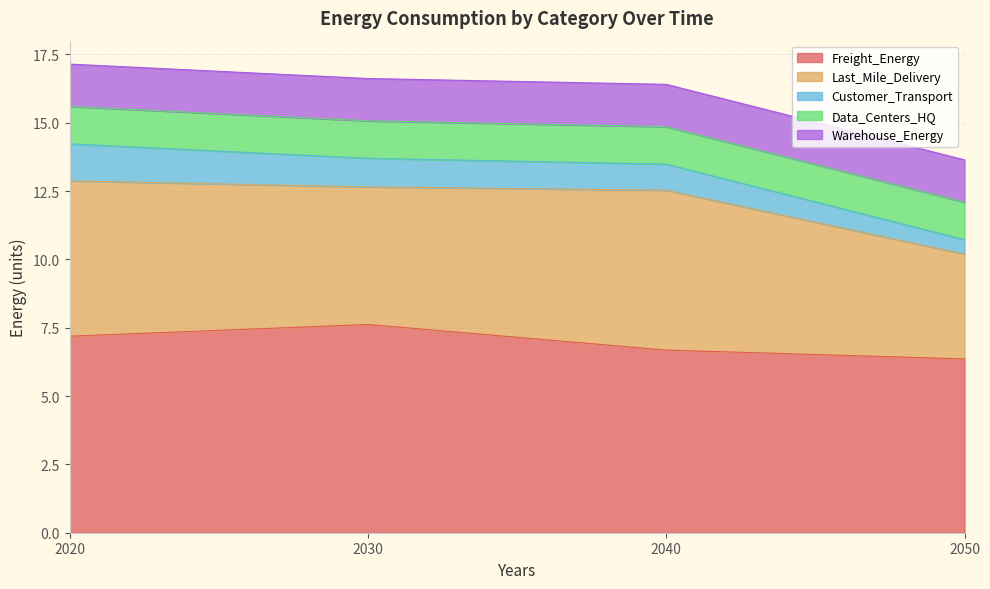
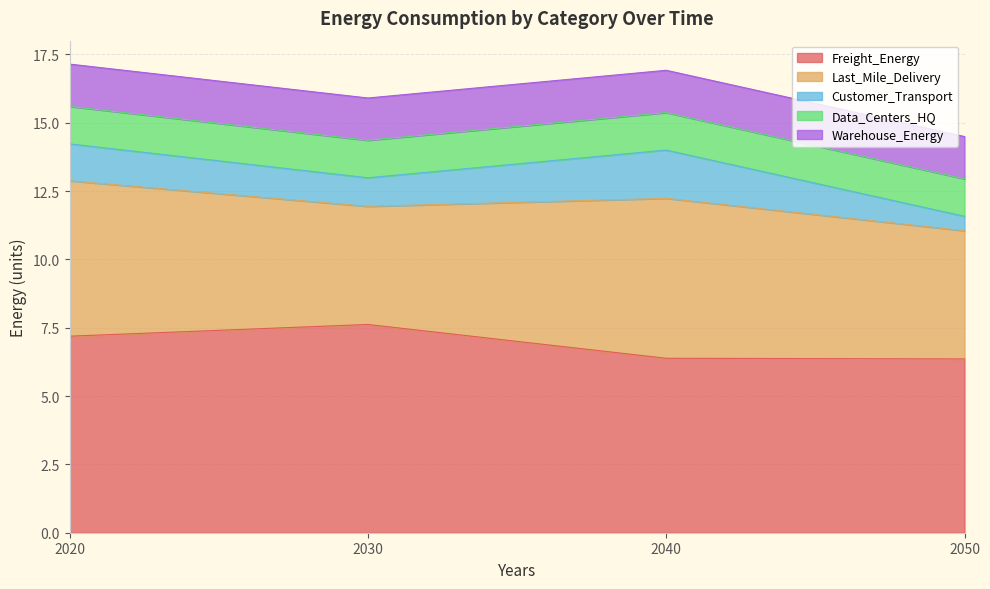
Last_Mile_Delivery, 2030: 5.0 -> 4.3
Freight_Energy, 2040: 6.7 -> 6.4
Customer_Transport, 2040: 1.0 -> 1.8
Last_Mile_Delivery, 2050: 3.8 -> 4.7
